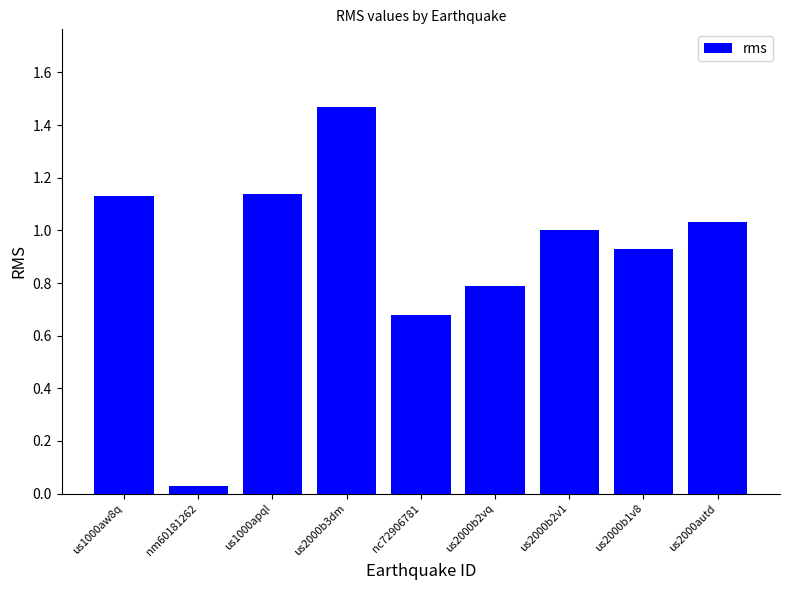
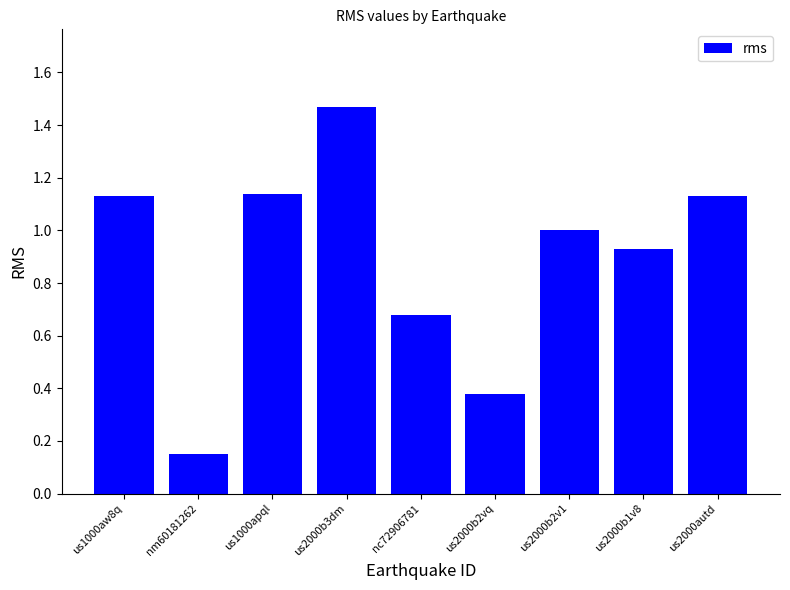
nm60181262: 0.03 -> 0.15
us2000b2vq: 0.79 -> 0.38
us2000autd: 1.03 -> 1.13
